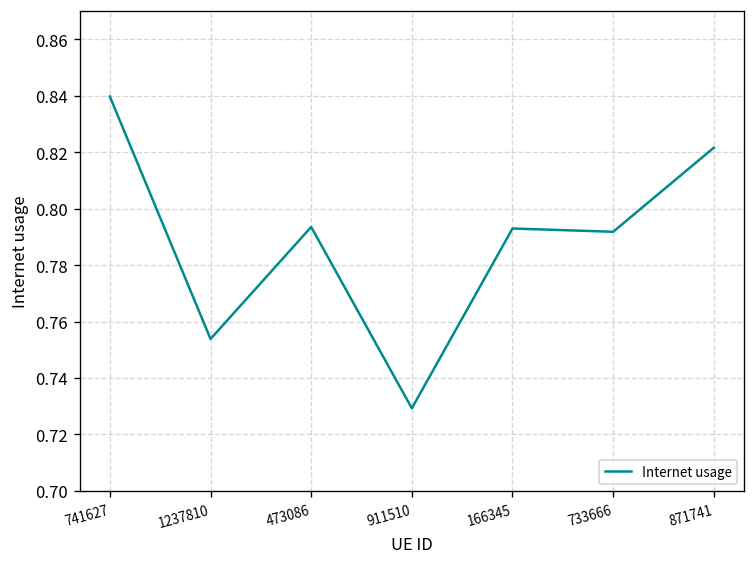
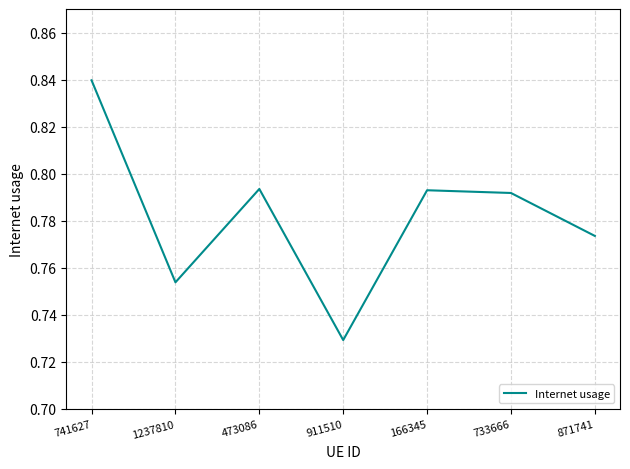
871741: 0.822 -> 0.774
